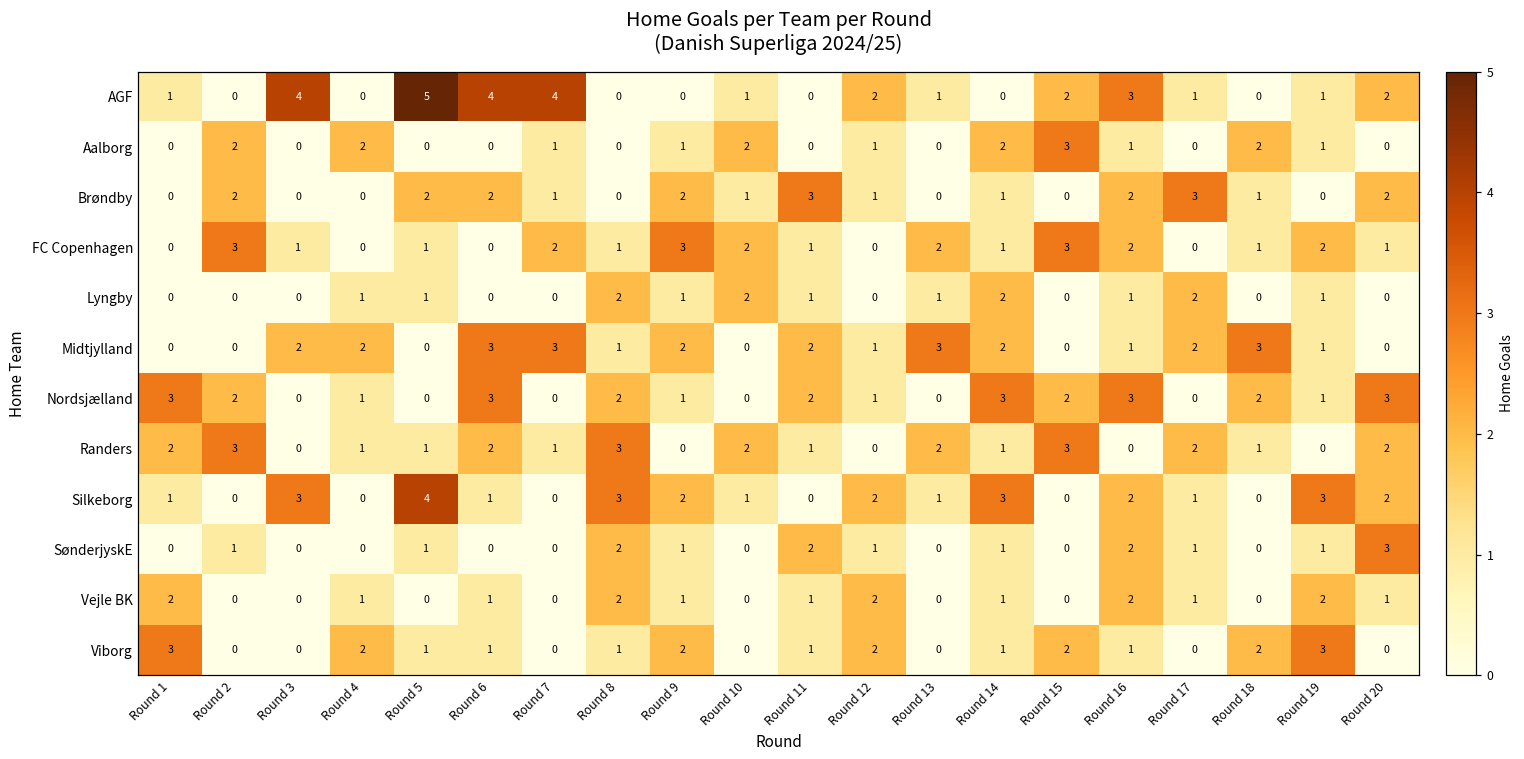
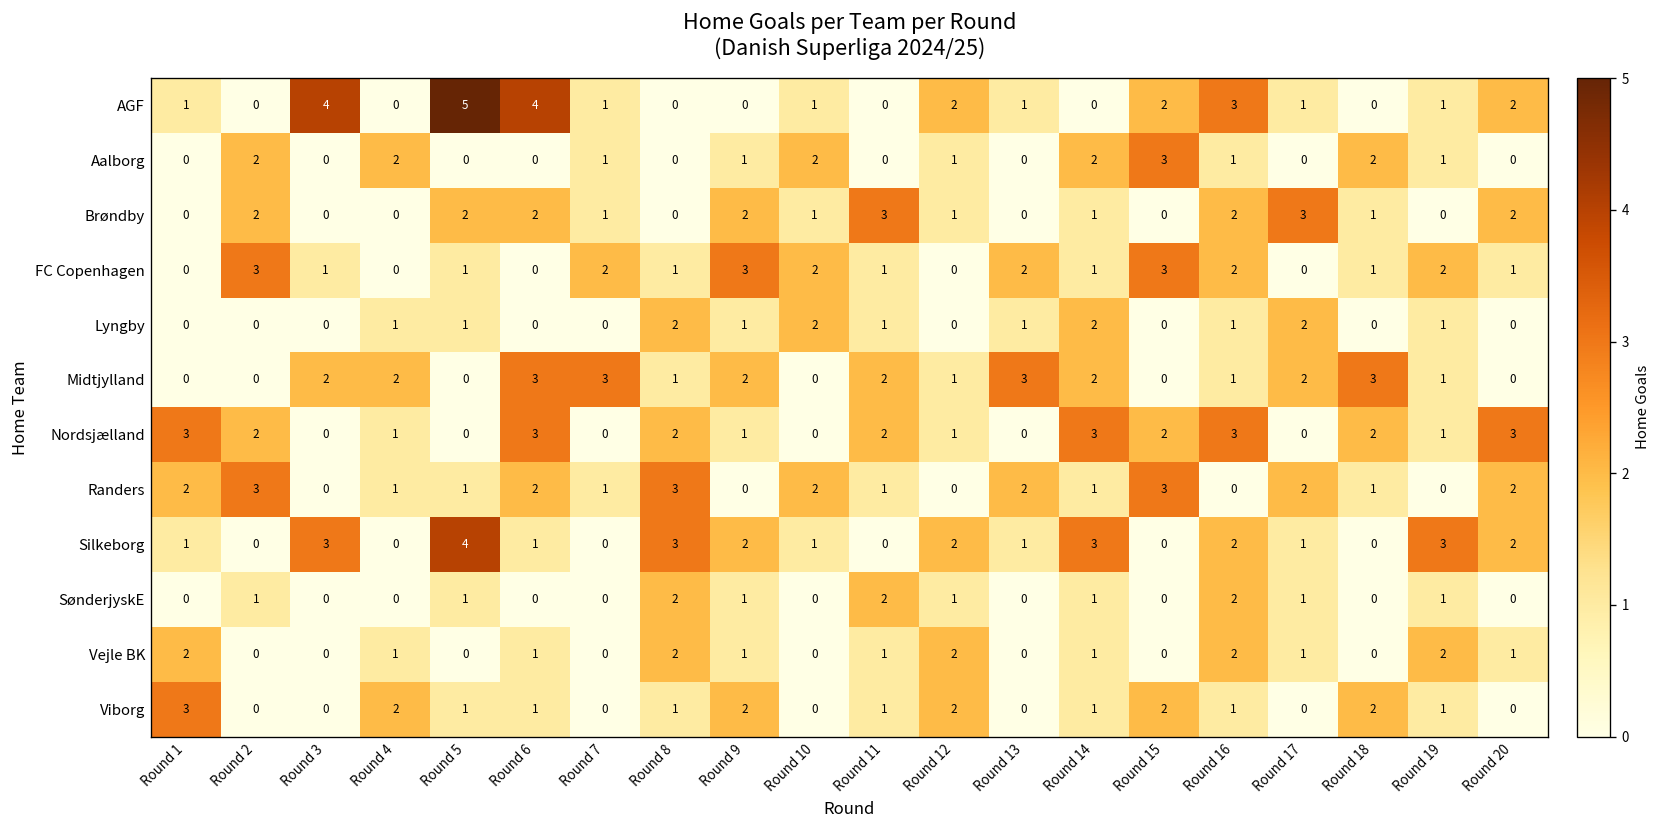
AGF, Round 7: 4 -> 1
SønderjyskE, Round 20: 3 -> 0
Viborg, Round 19: 3 -> 1
